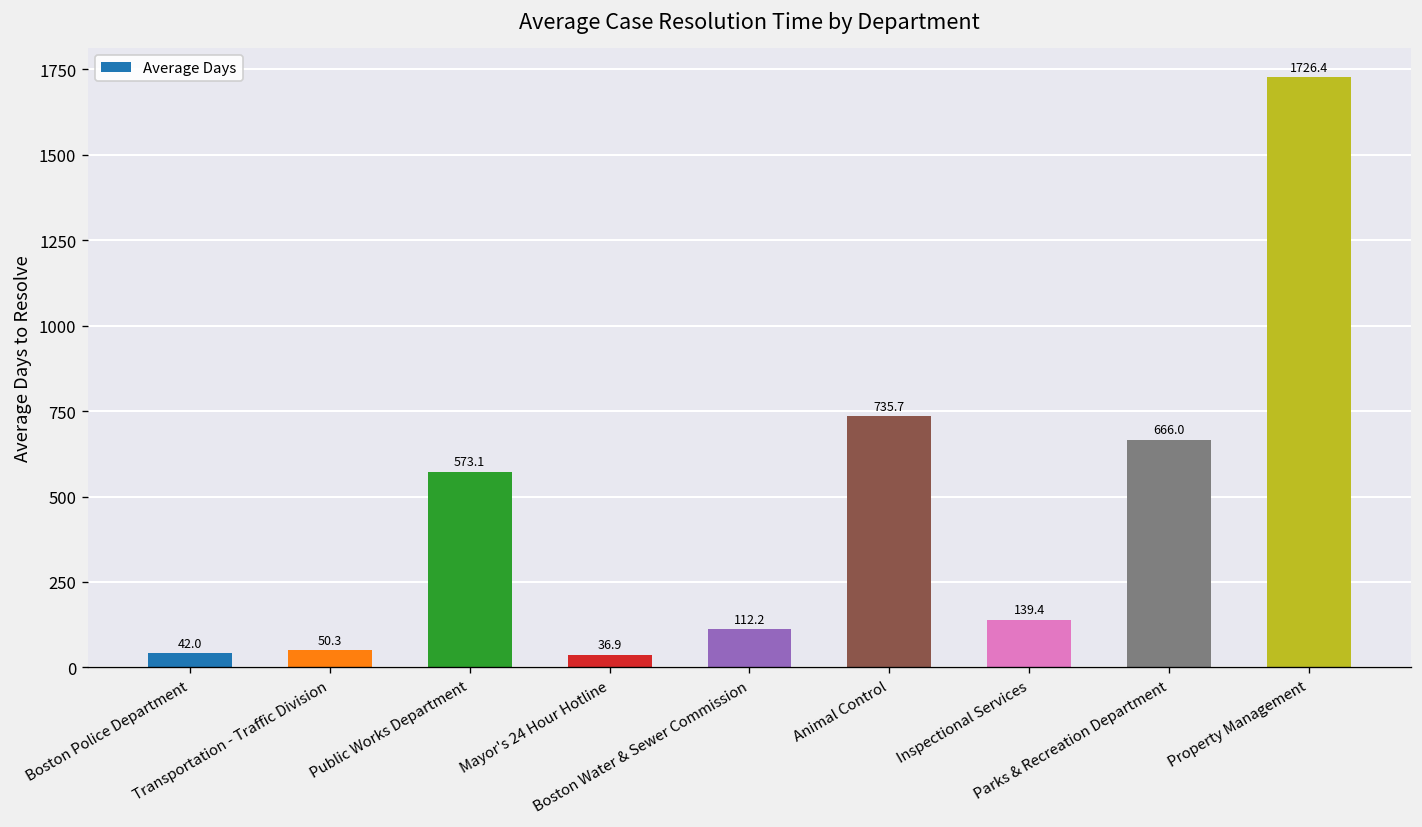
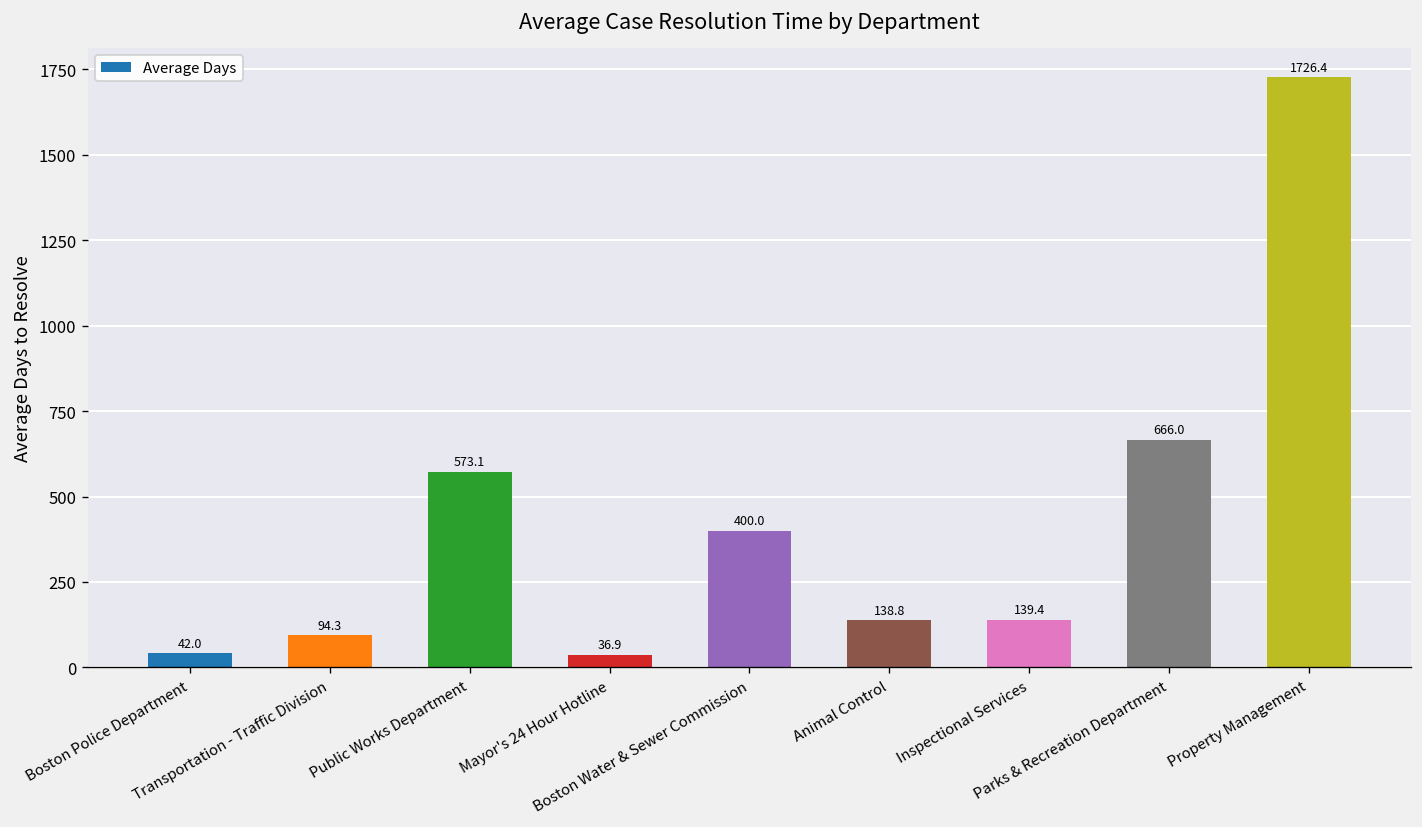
Transportation - Traffic Division: 50.3 -> 94.3
Boston Water & Sewer Commission: 112.2 -> 400.0
Animal Control: 735.7 -> 138.8
